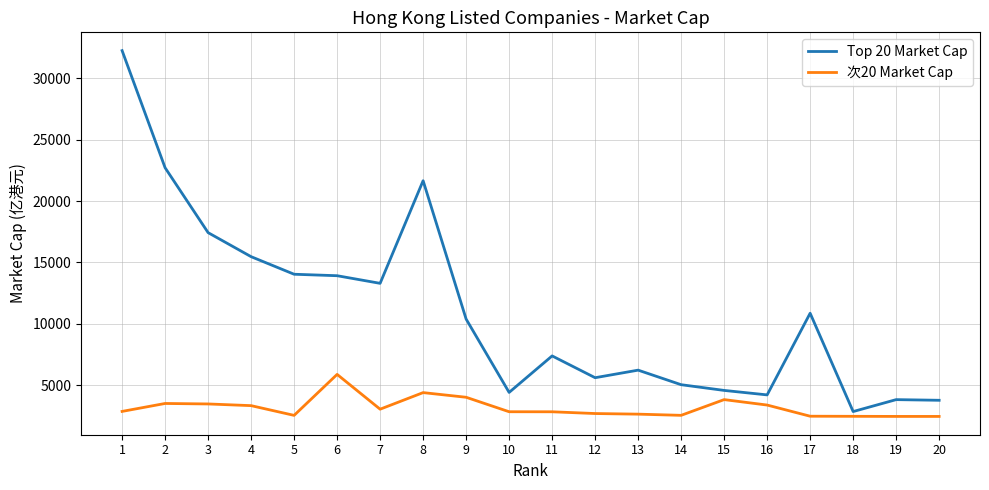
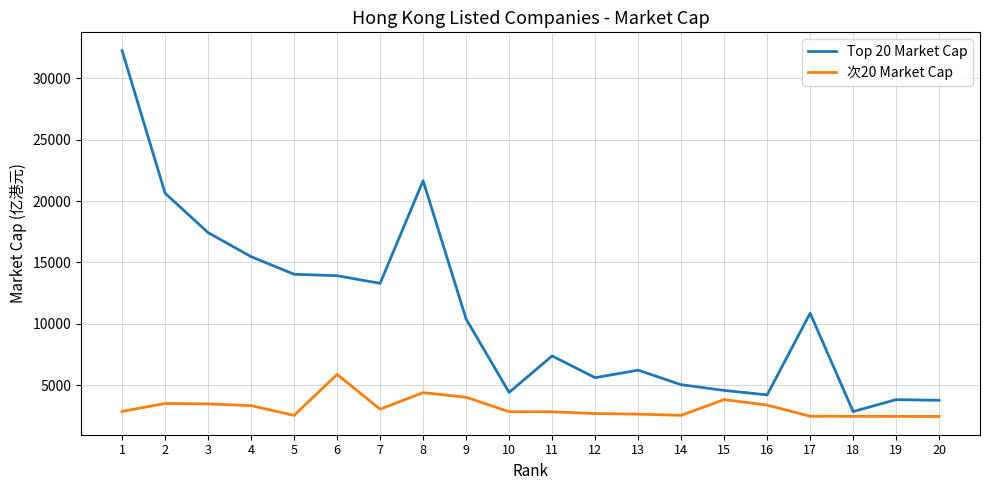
Top 20 Market Cap, 2: 22700 -> 20600
